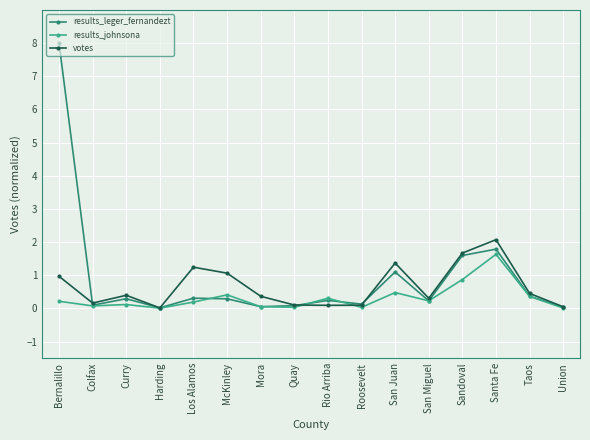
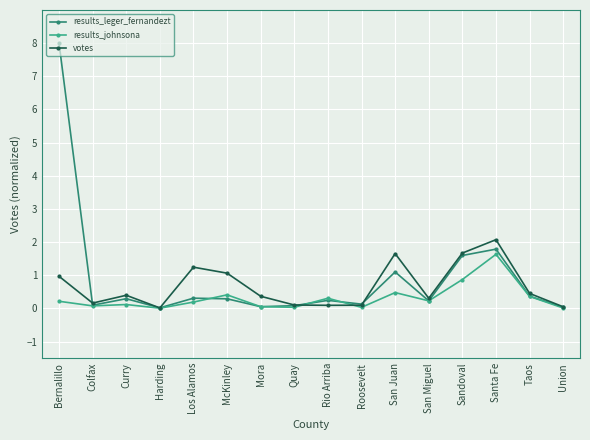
votes, San Juan: 1.4 -> 1.7
